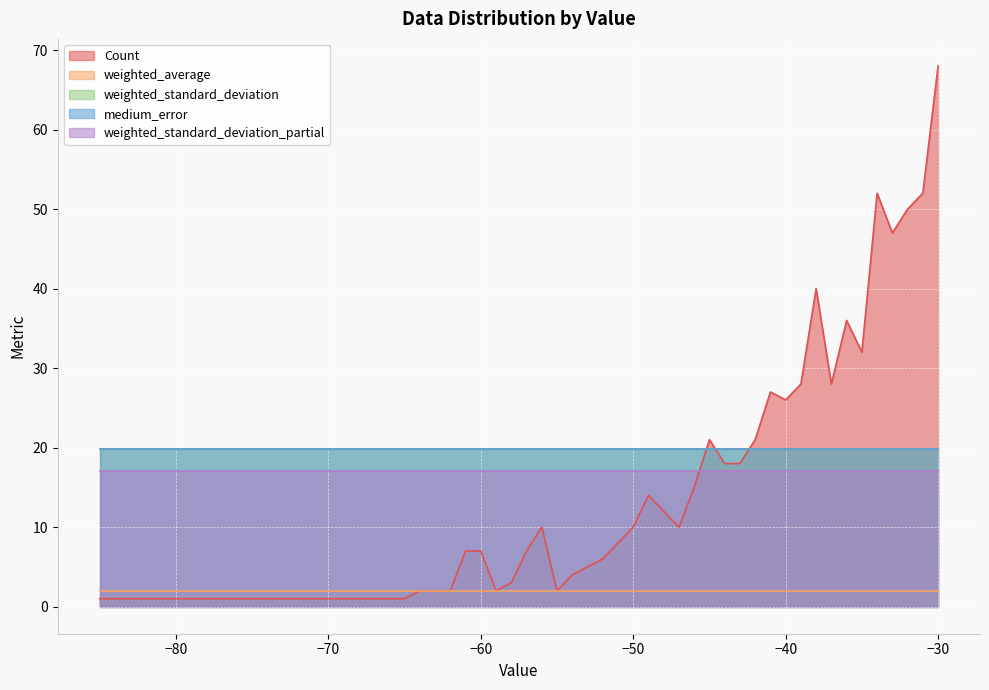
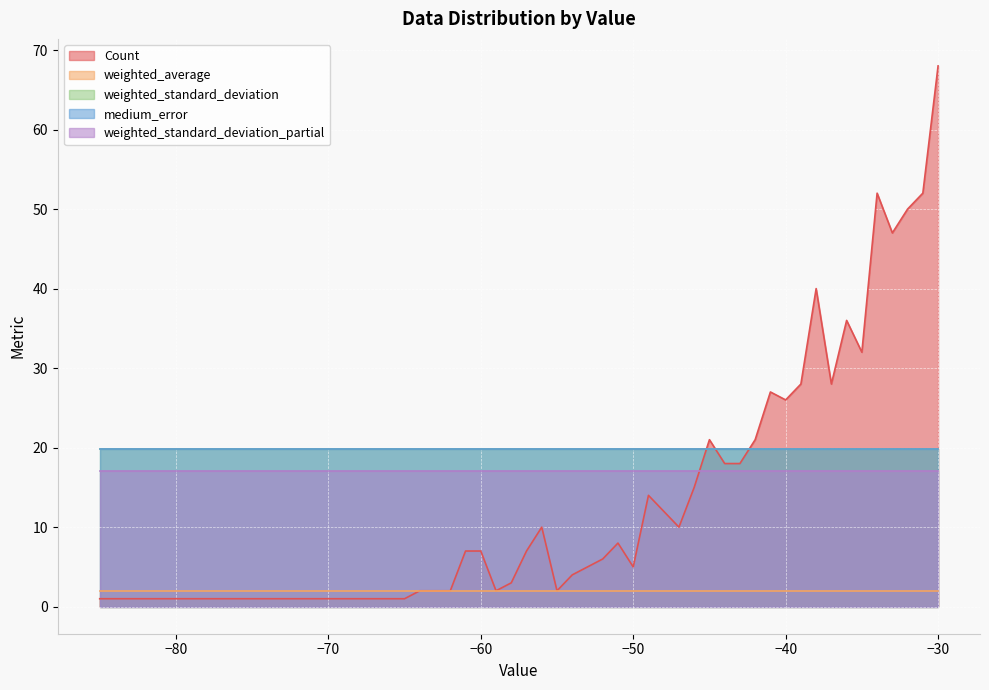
Count, −50: 10 -> 5
